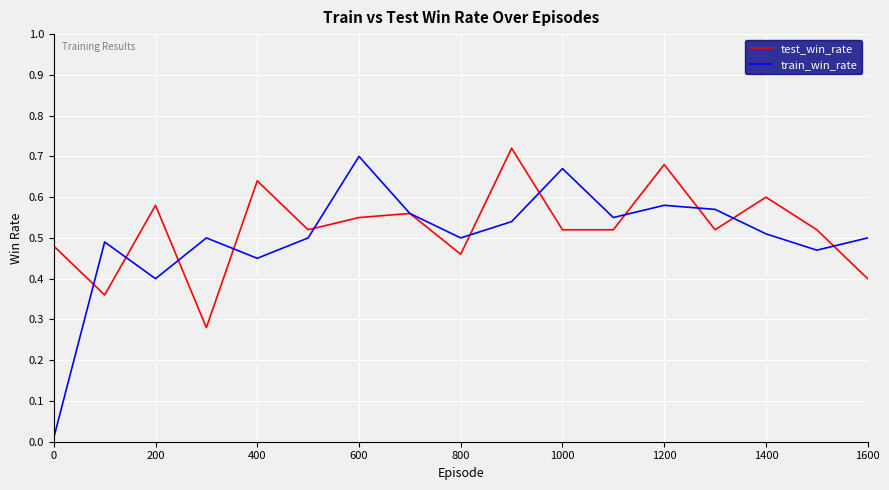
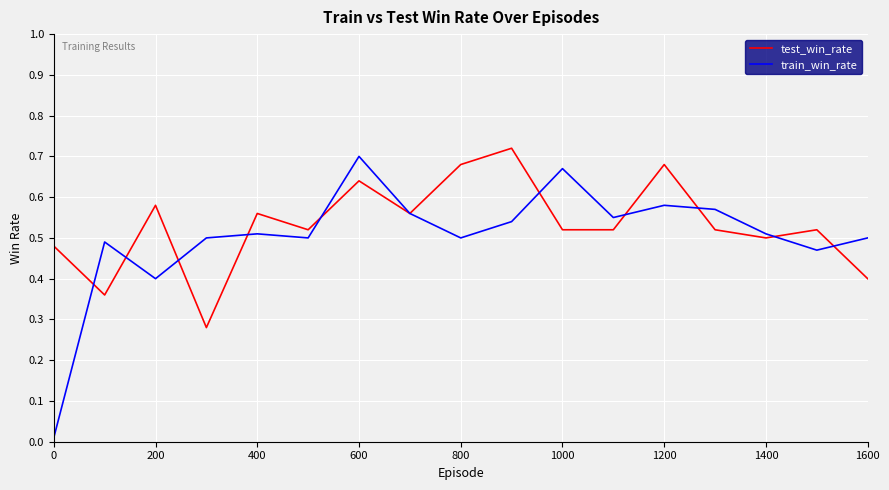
test_win_rate, 400: 0.64 -> 0.56
train_win_rate, 400: 0.45 -> 0.51
test_win_rate, 600: 0.55 -> 0.64
test_win_rate, 800: 0.46 -> 0.68
test_win_rate, 1400: 0.6 -> 0.5
